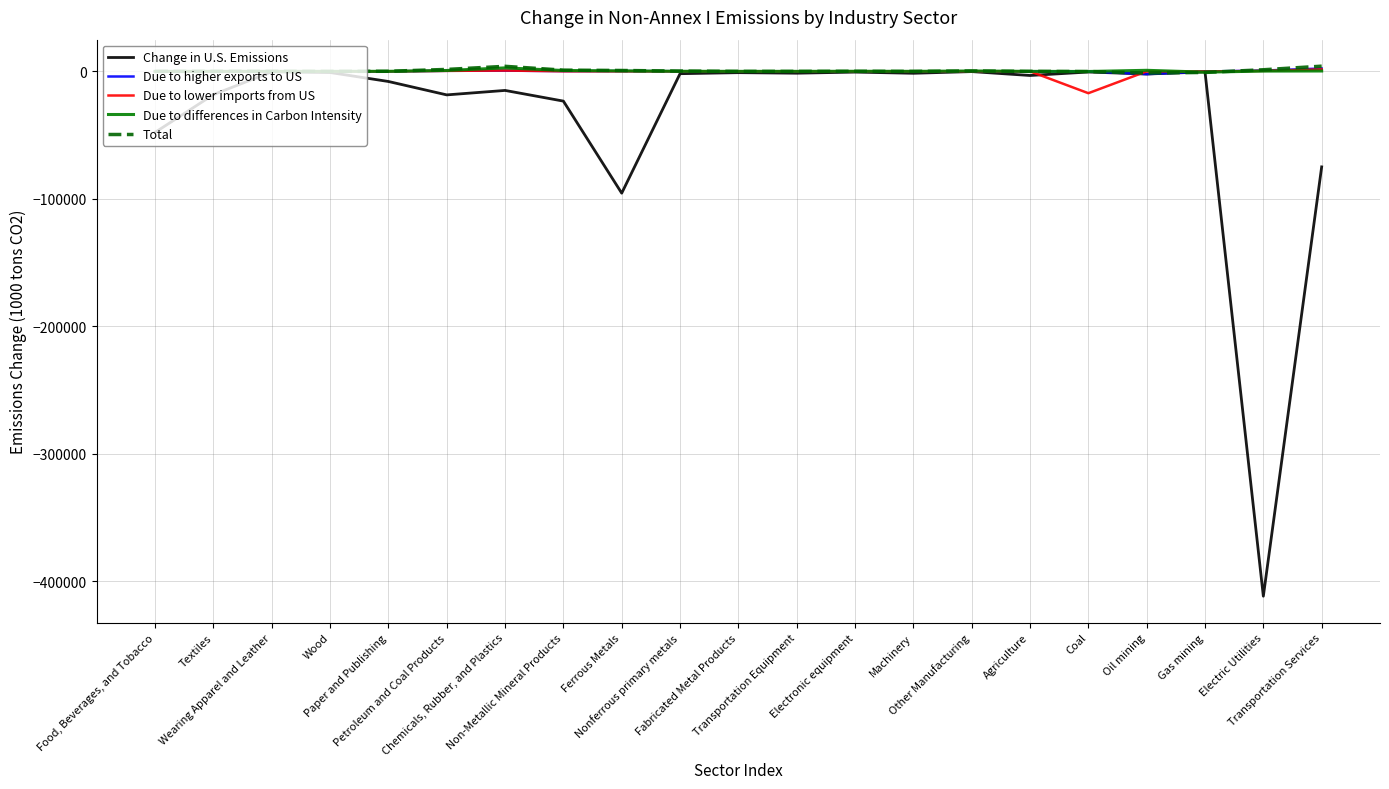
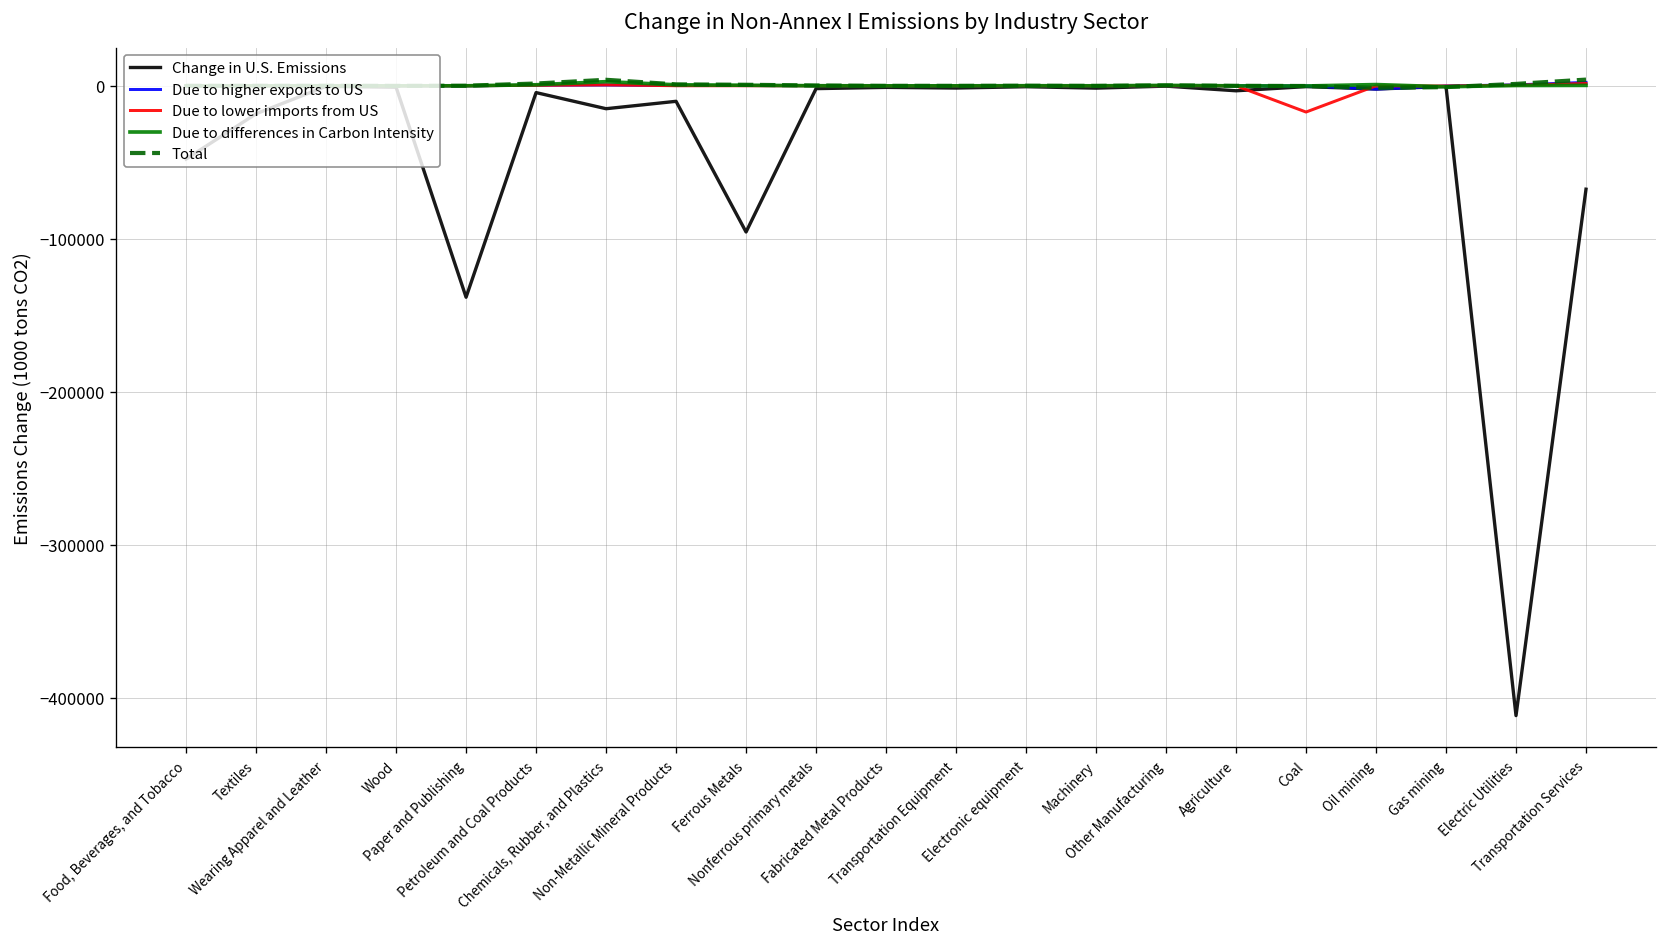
Change in U.S. Emissions, Paper and Publishing: -8000 -> -138000
Change in U.S. Emissions, Petroleum and Coal Products: -18000 -> -4000
Change in U.S. Emissions, Non-Metallic Mineral Products: -23000 -> -10000
Change in U.S. Emissions, Transportation Services: -75000 -> -68000
